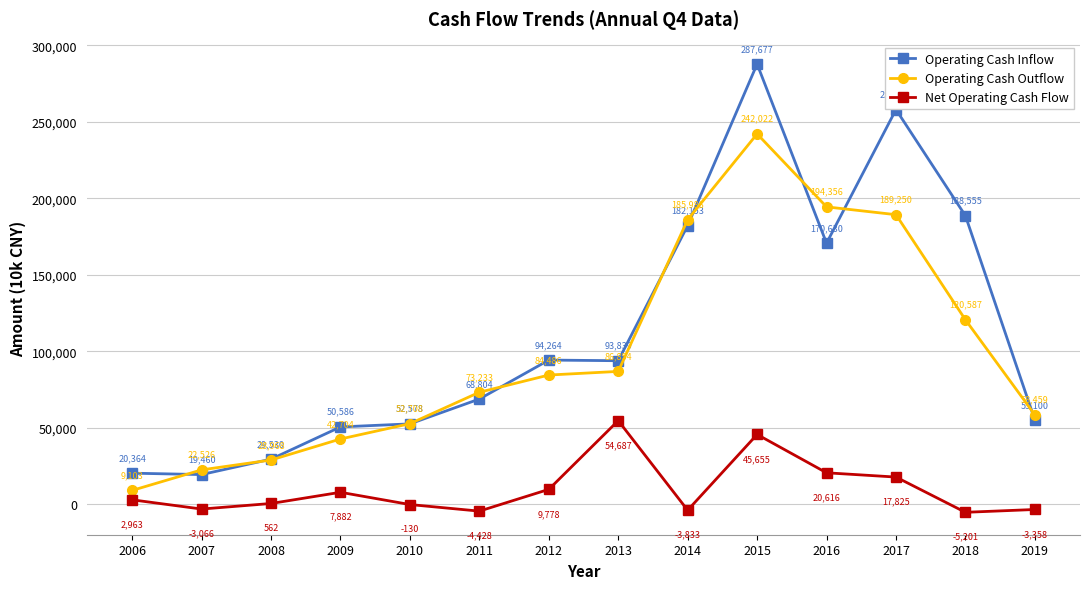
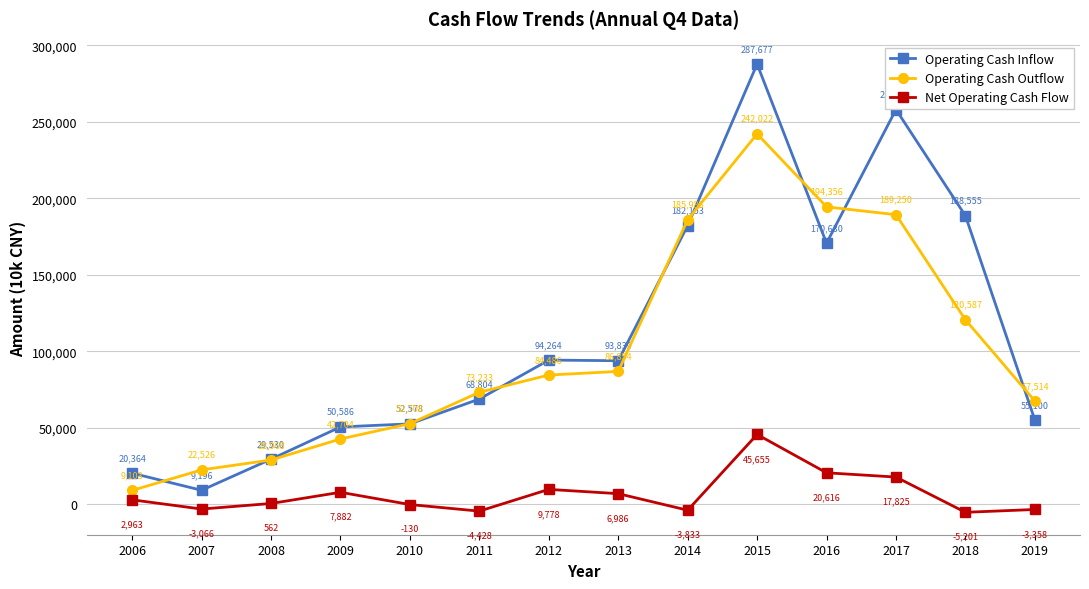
Operating Cash Inflow, 2007: 19,460 -> 9,196
Net Operating Cash Flow, 2013: 54,687 -> 6,986
Operating Cash Outflow, 2019: 58,459 -> 67,514
